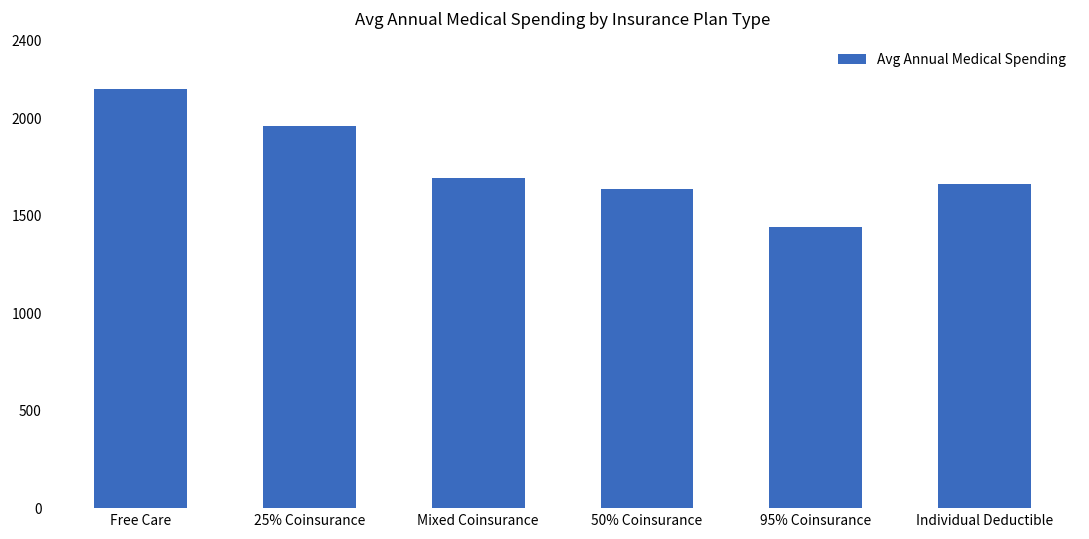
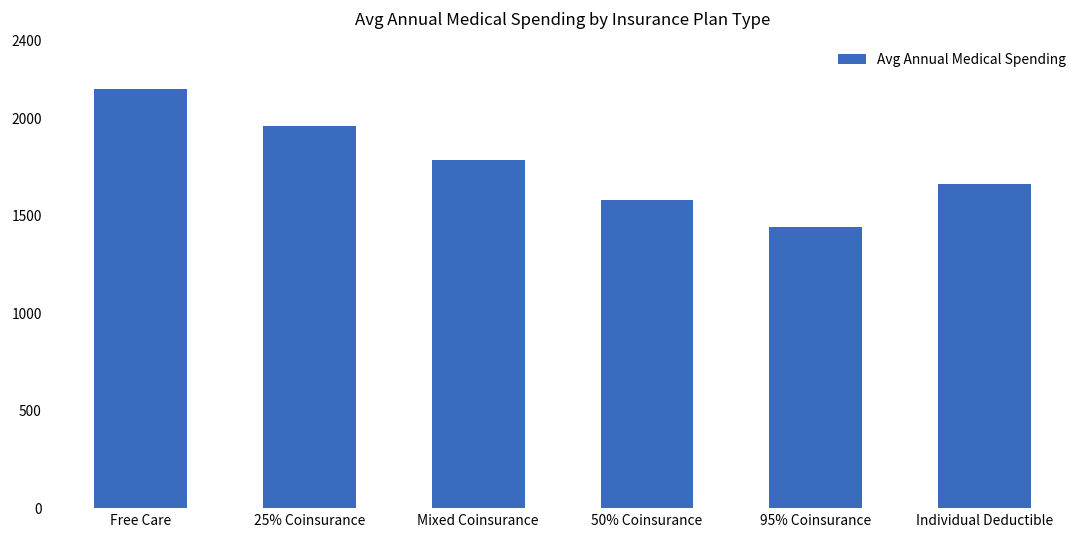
Mixed Coinsurance: 1690 -> 1790
50% Coinsurance: 1640 -> 1580
